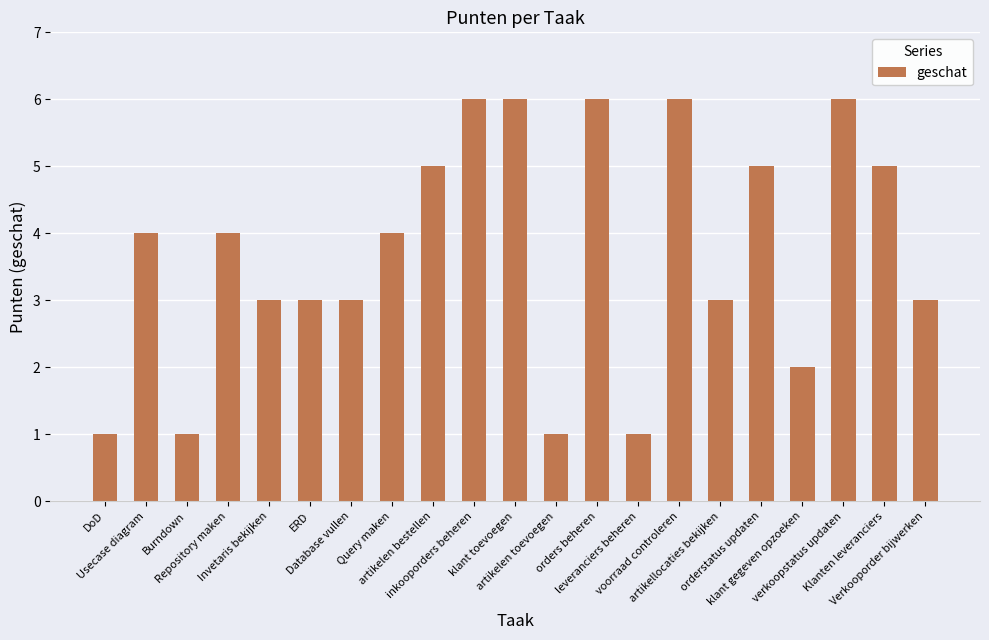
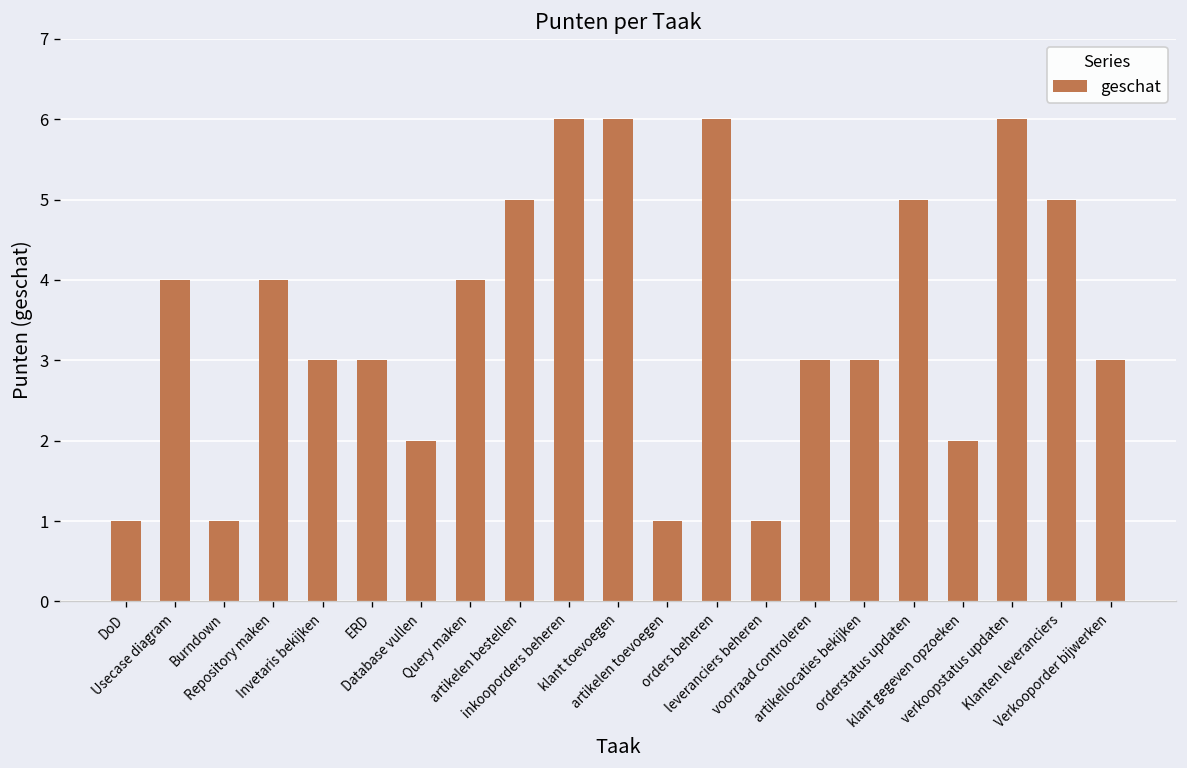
Database vullen: 3 -> 2
voorraad controleren: 6 -> 3
